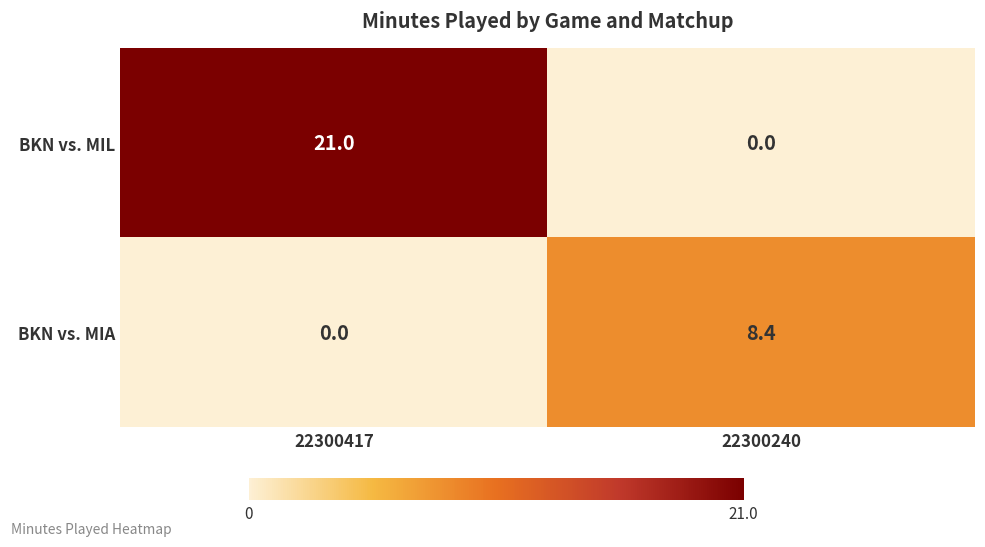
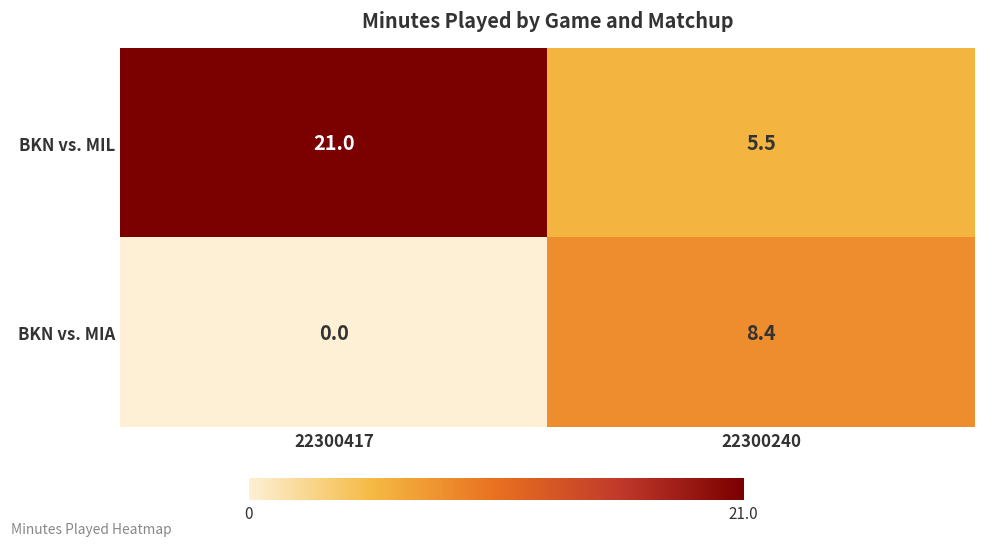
BKN vs. MIL, 22300240: 0.0 -> 5.5
